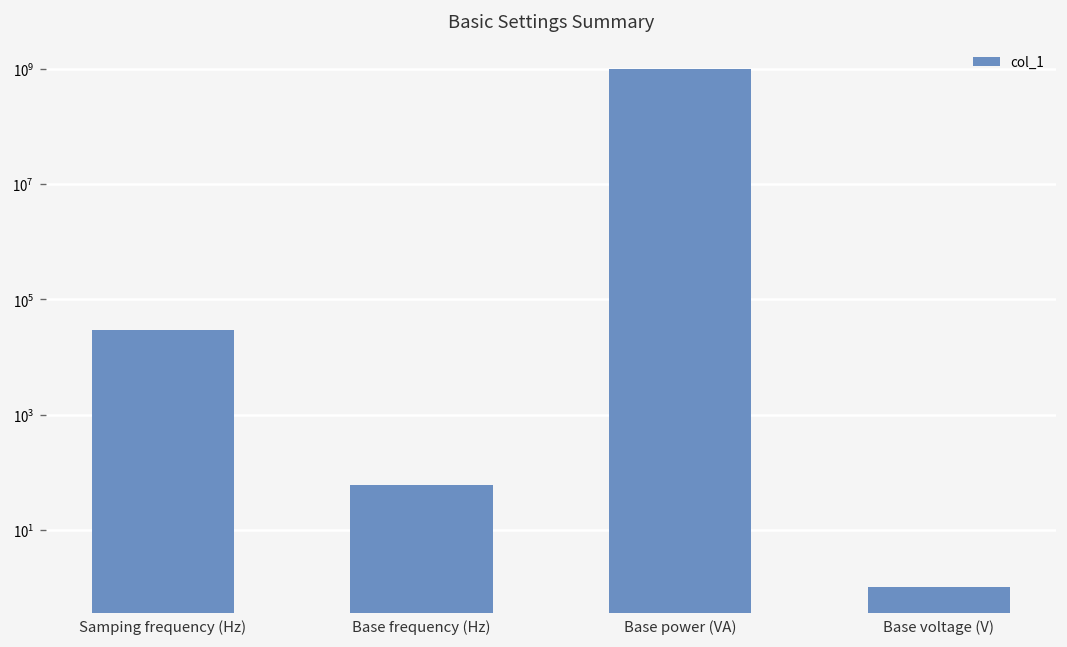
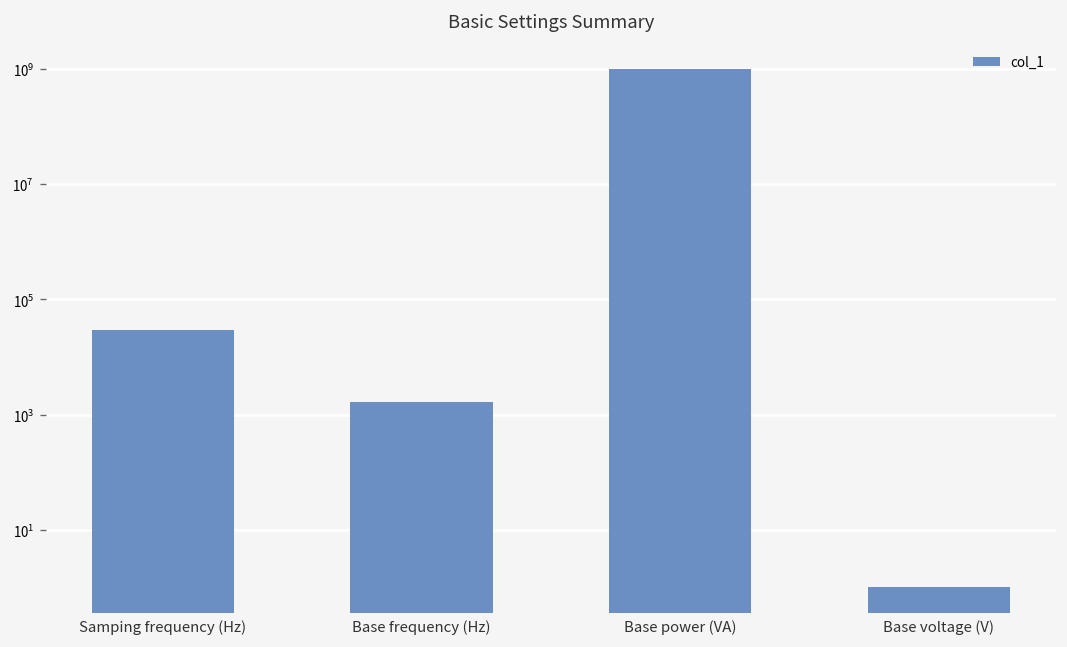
Base frequency (Hz): 60 -> 1700
